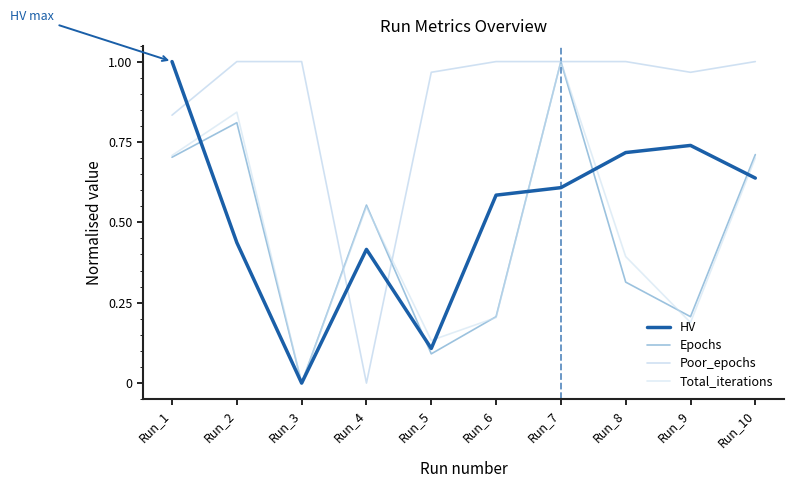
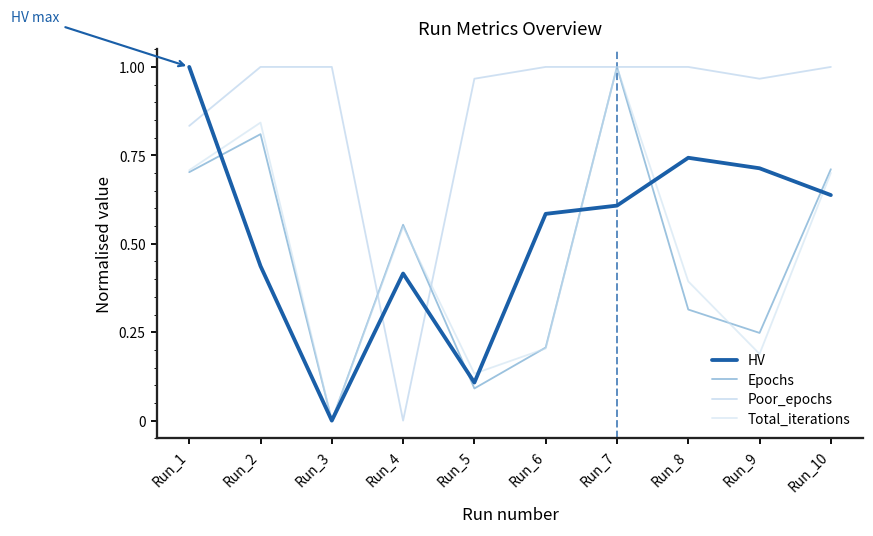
HV, Run_8: 0.72 -> 0.74
HV, Run_9: 0.74 -> 0.71
Epochs, Run_9: 0.21 -> 0.25
